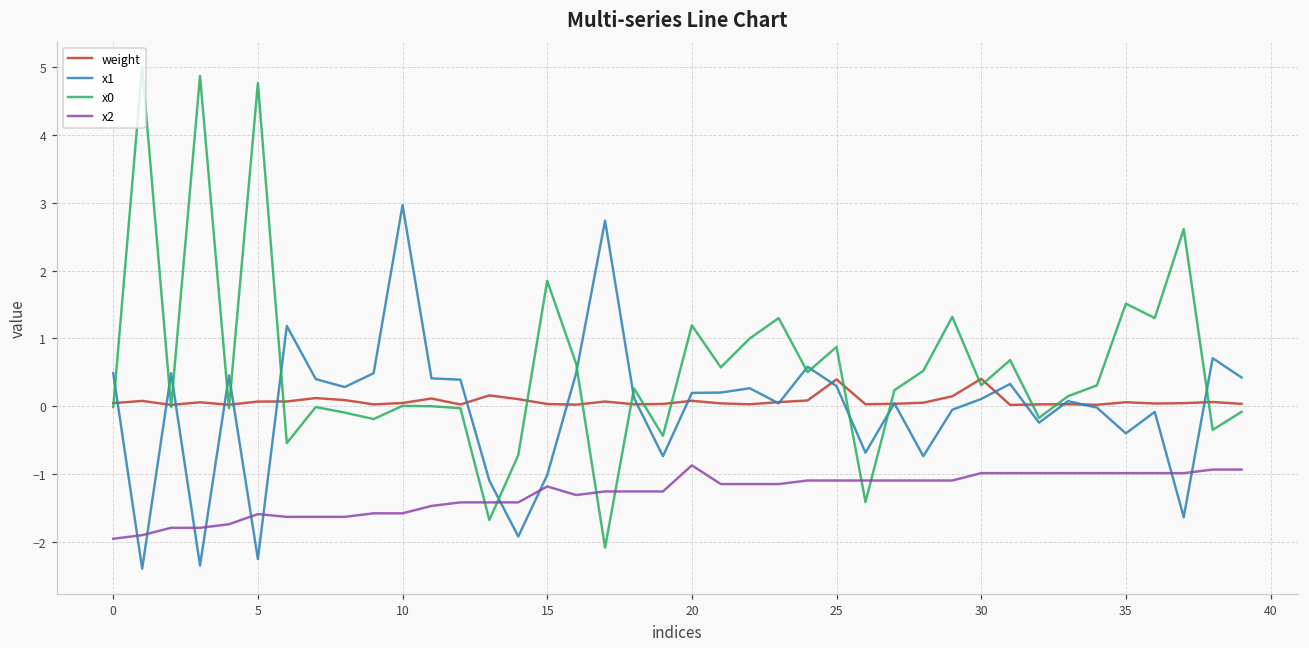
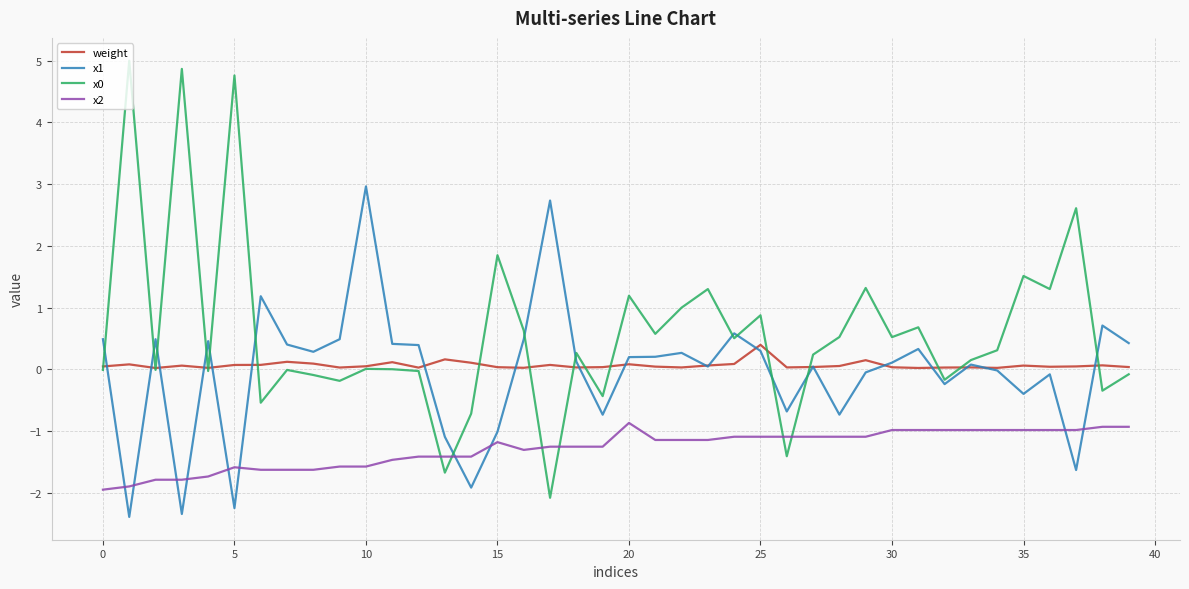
weight, 30: 0.4 -> 0.0
x0, 30: 0.3 -> 0.5
